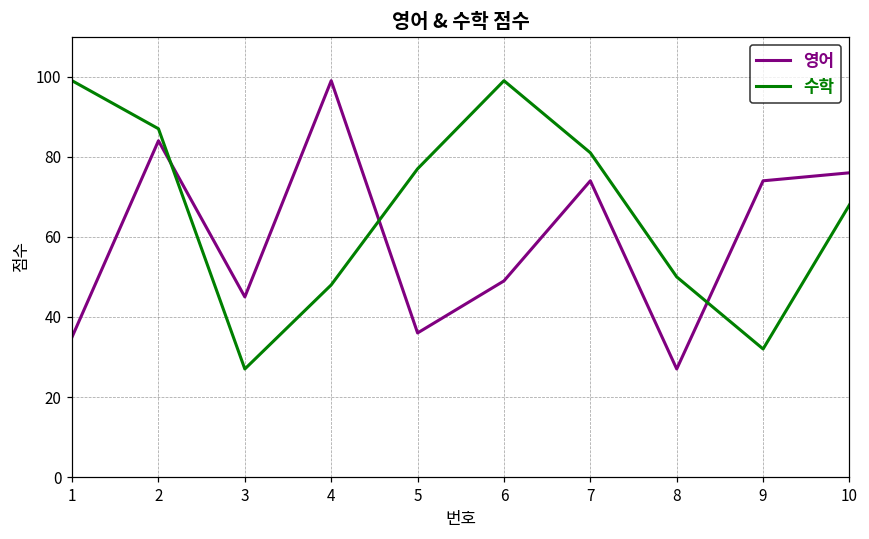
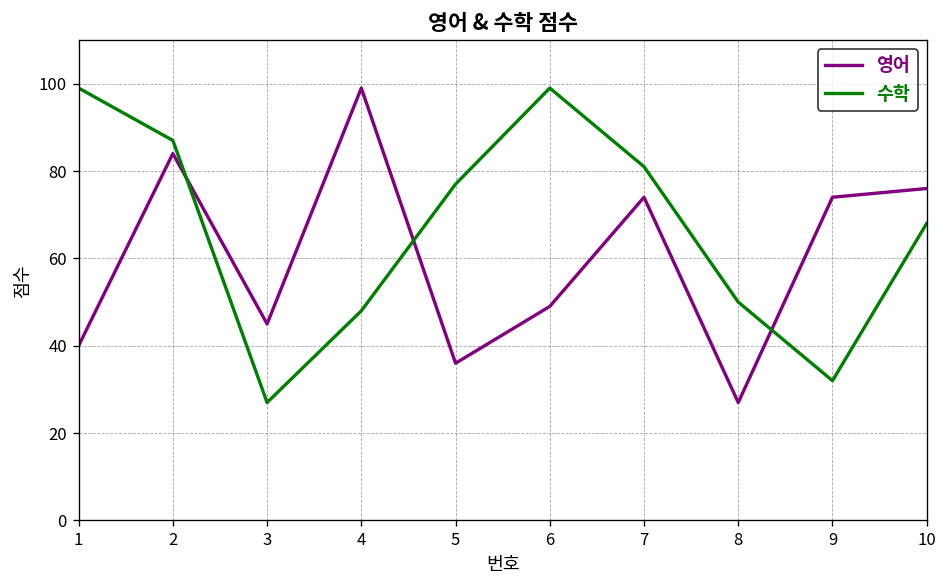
영어, 1: 35 -> 40
